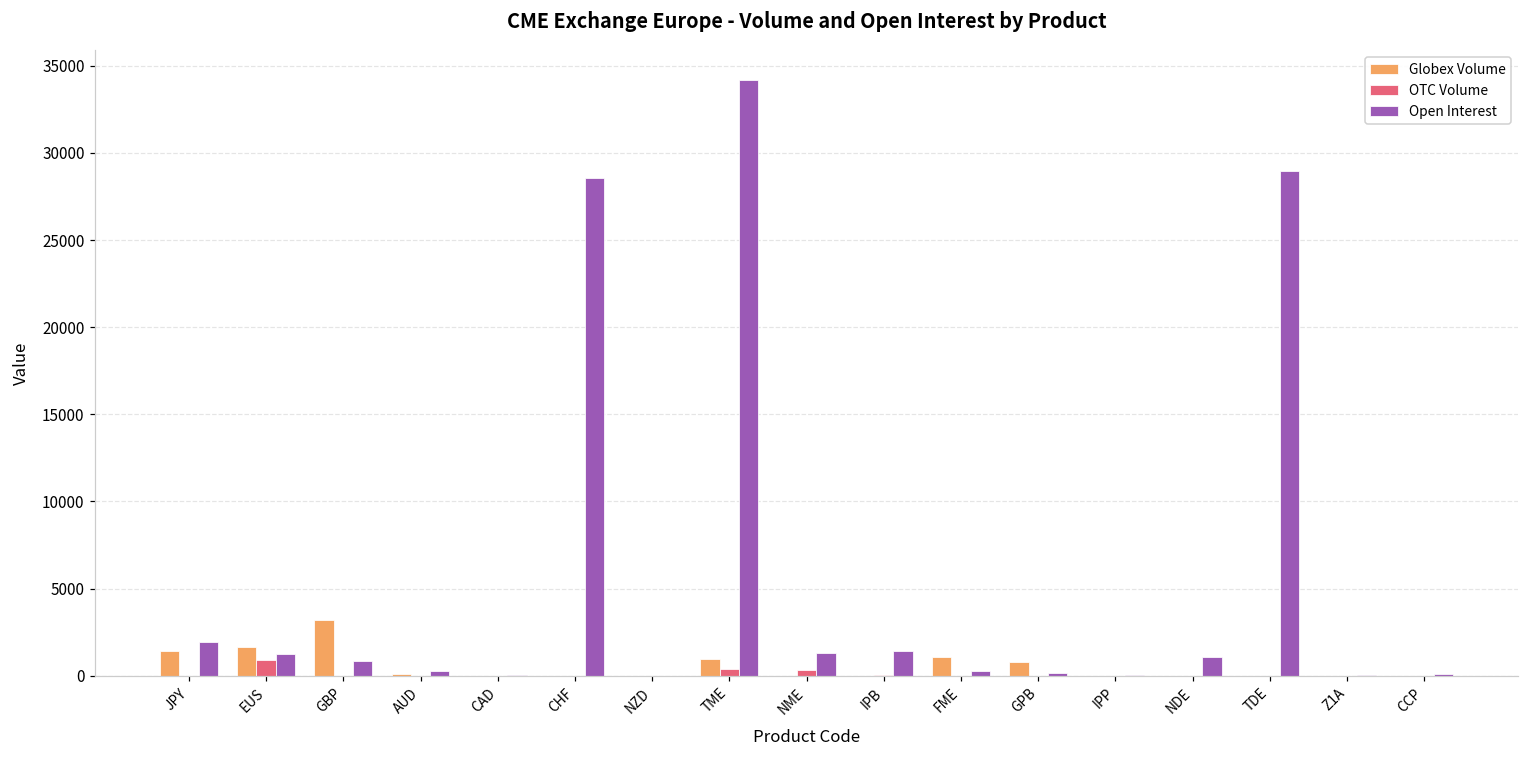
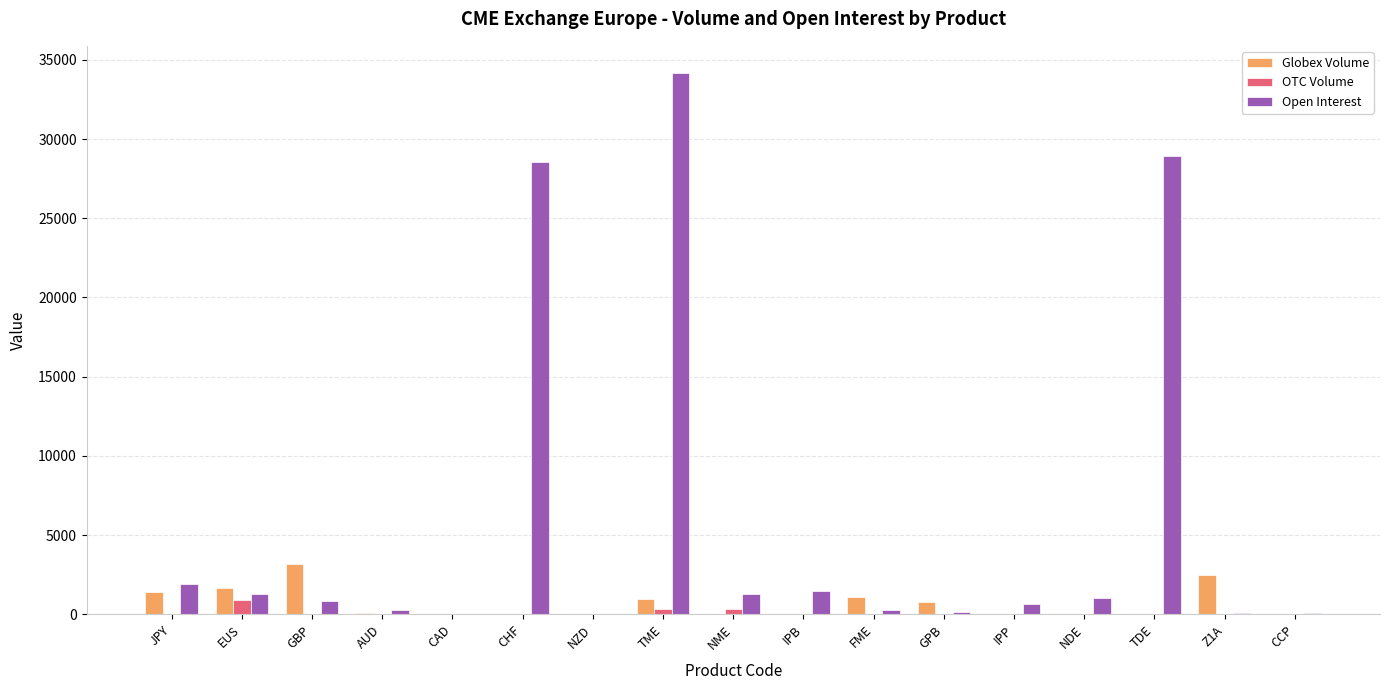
Open Interest, IPP: 100 -> 600
Globex Volume, Z1A: 0 -> 2500
